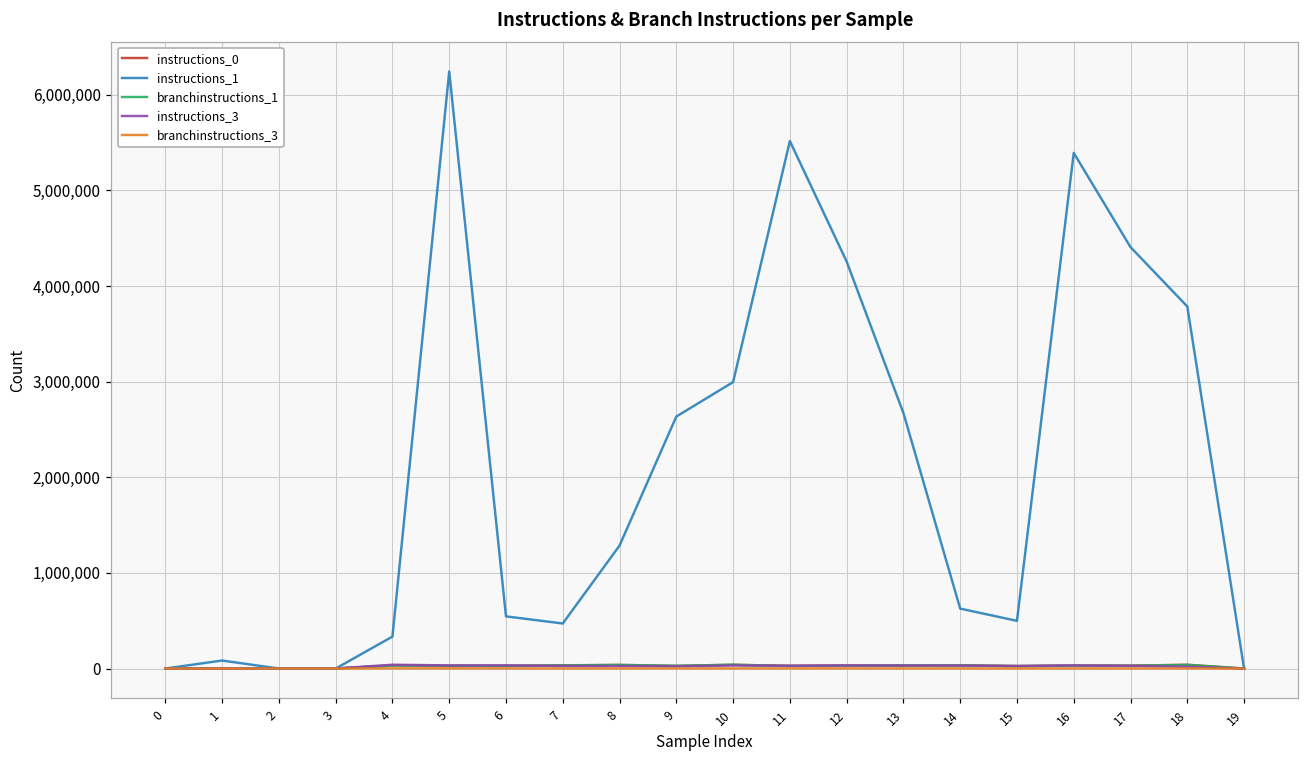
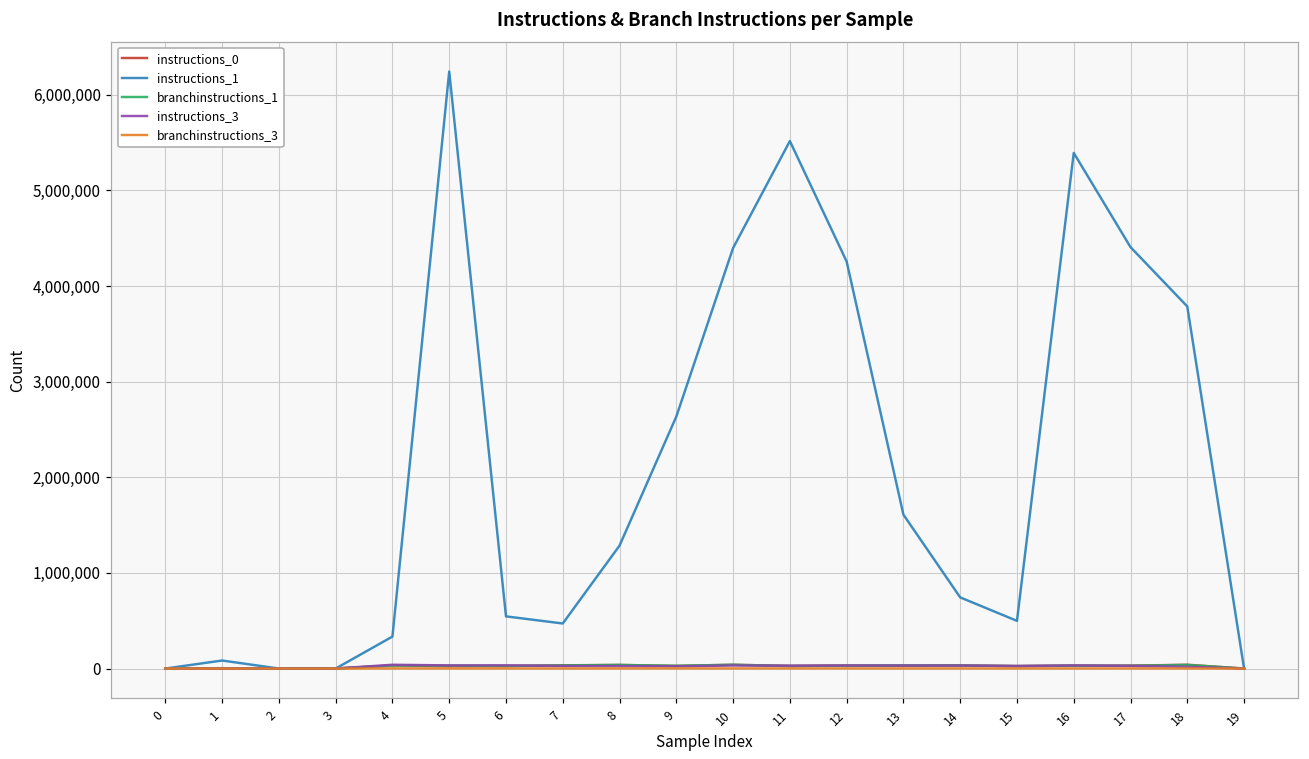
instructions_1, 10: 3,000,000 -> 4,400,000
instructions_1, 13: 2,700,000 -> 1,600,000
instructions_1, 14: 600,000 -> 700,000
